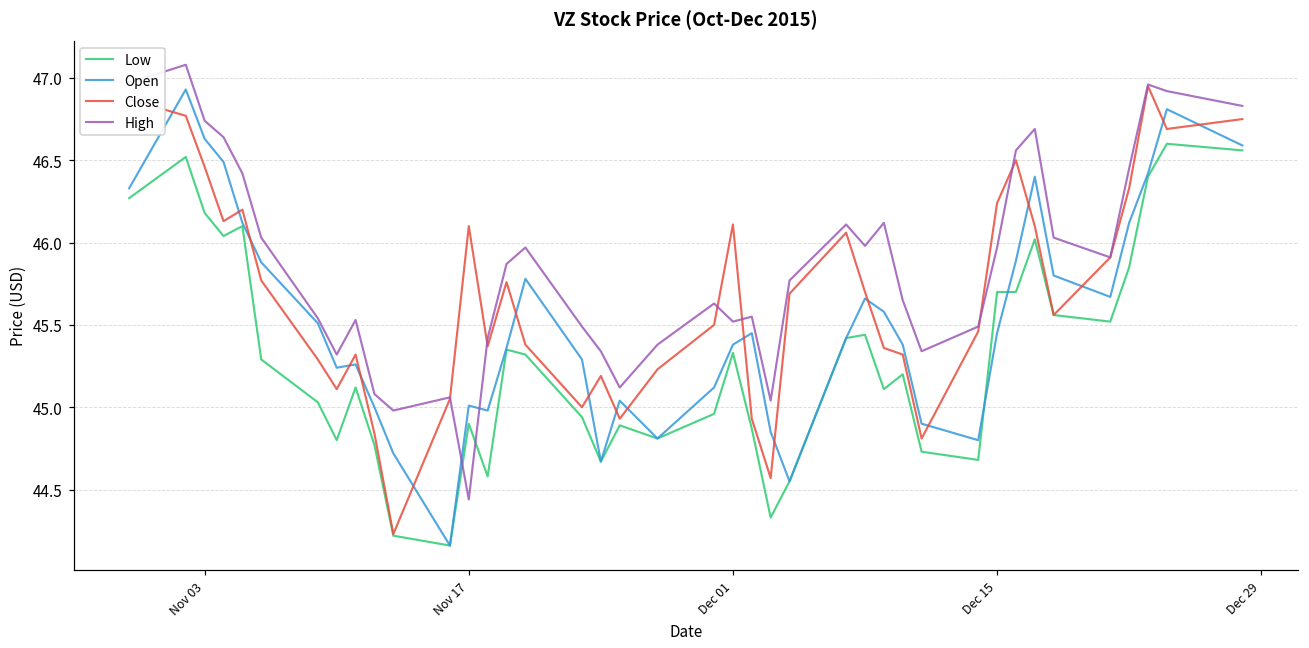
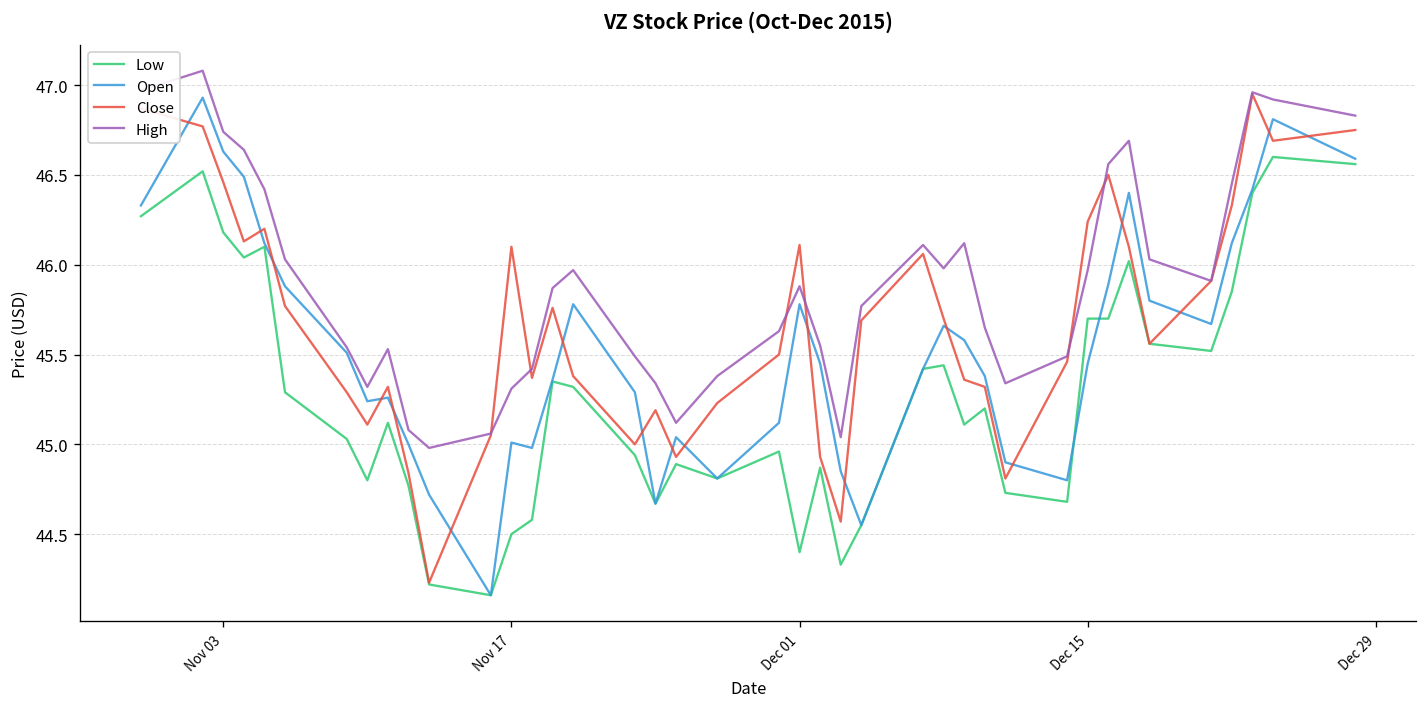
Low, Nov 17: 44.9 -> 44.5
High, Nov 17: 44.44 -> 45.31
Low, Dec 01: 45.33 -> 44.40
Open, Dec 01: 45.38 -> 45.78
High, Dec 01: 45.52 -> 45.88
